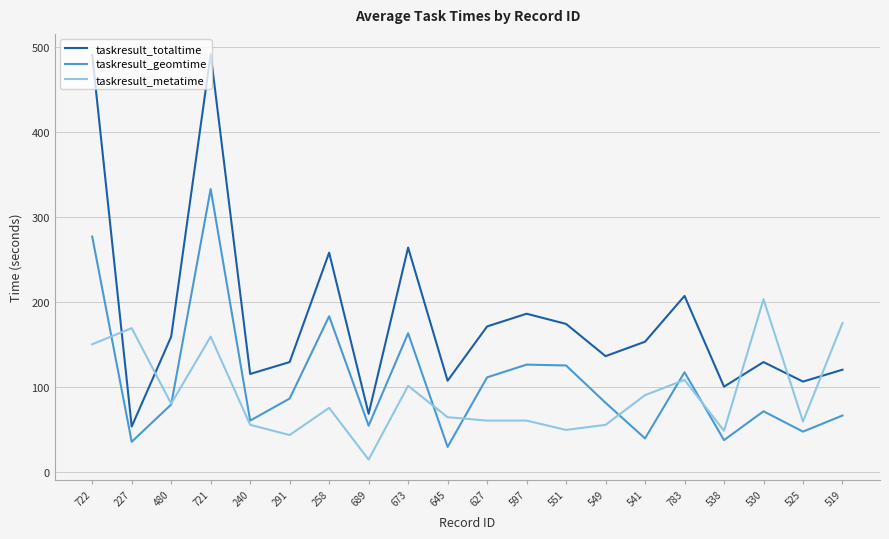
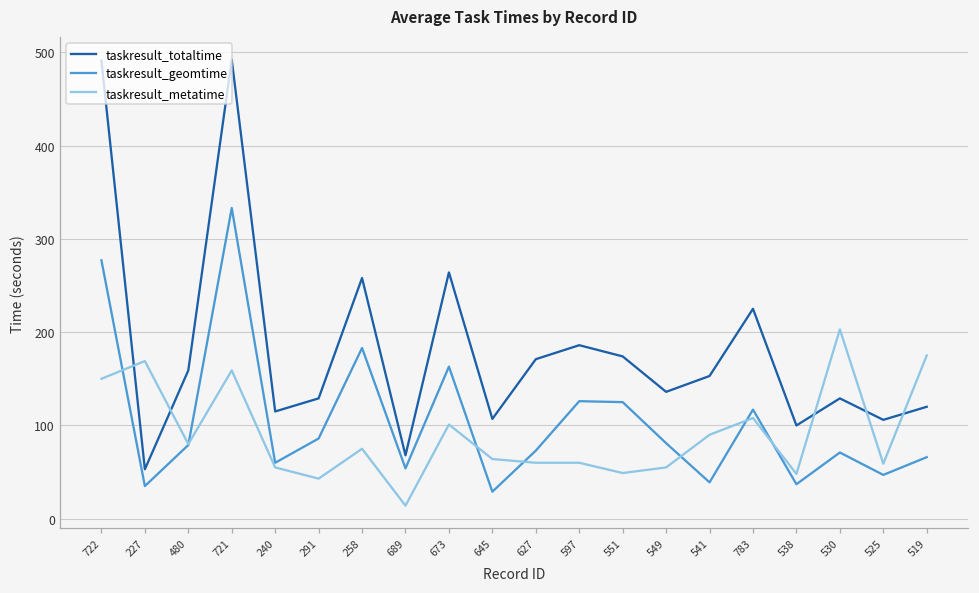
taskresult_geomtime, 627: 110 -> 70
taskresult_totaltime, 783: 210 -> 230
